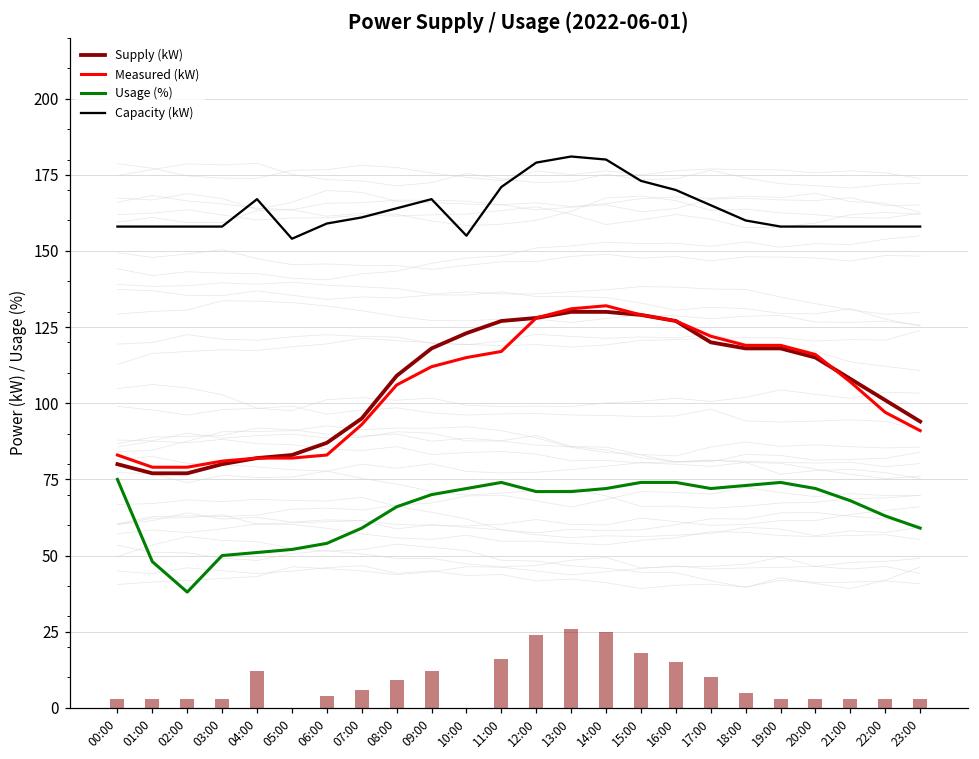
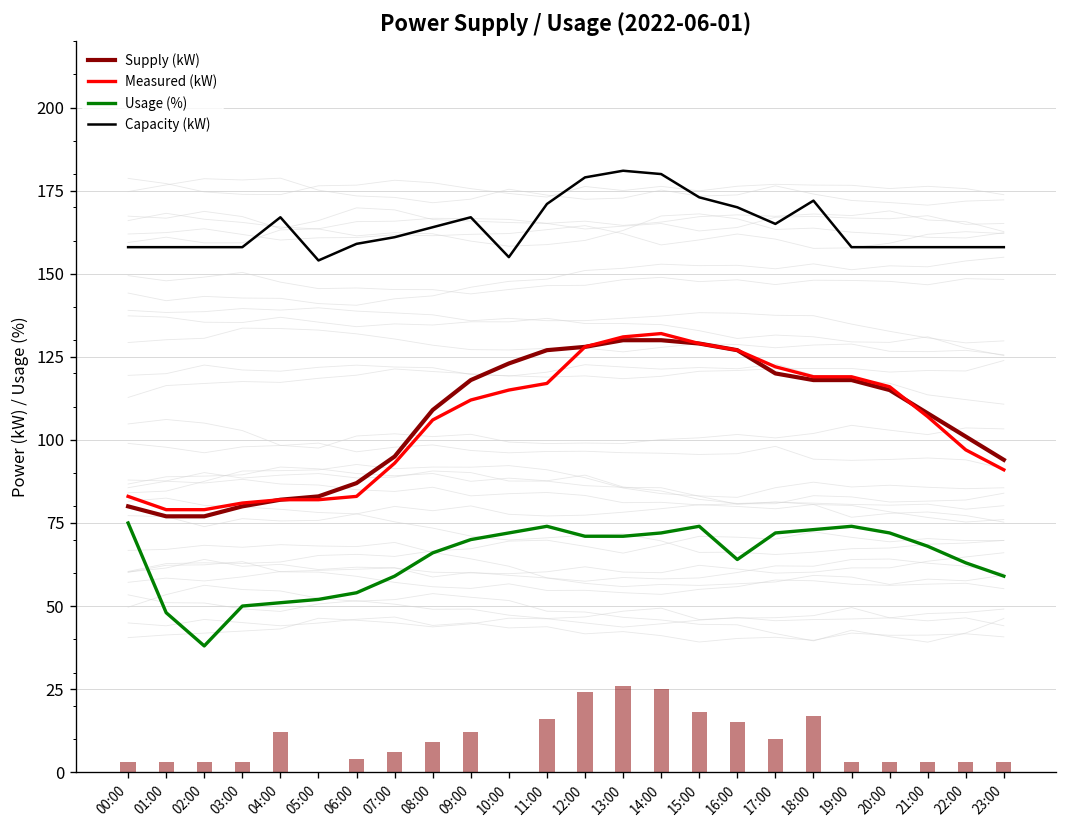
Usage (%), 16:00: 74 -> 64
Capacity (kW), 18:00: 160 -> 172
